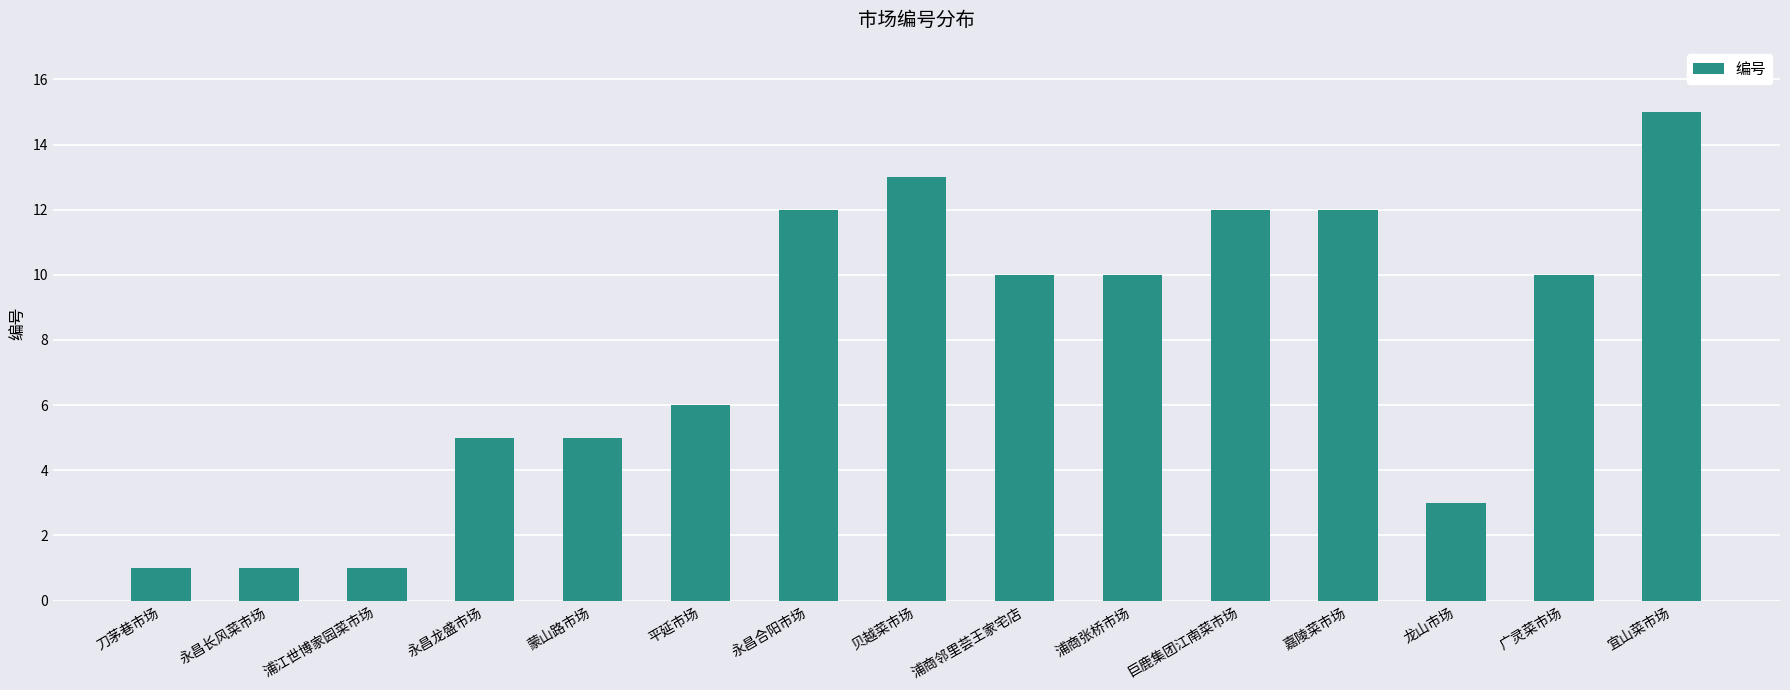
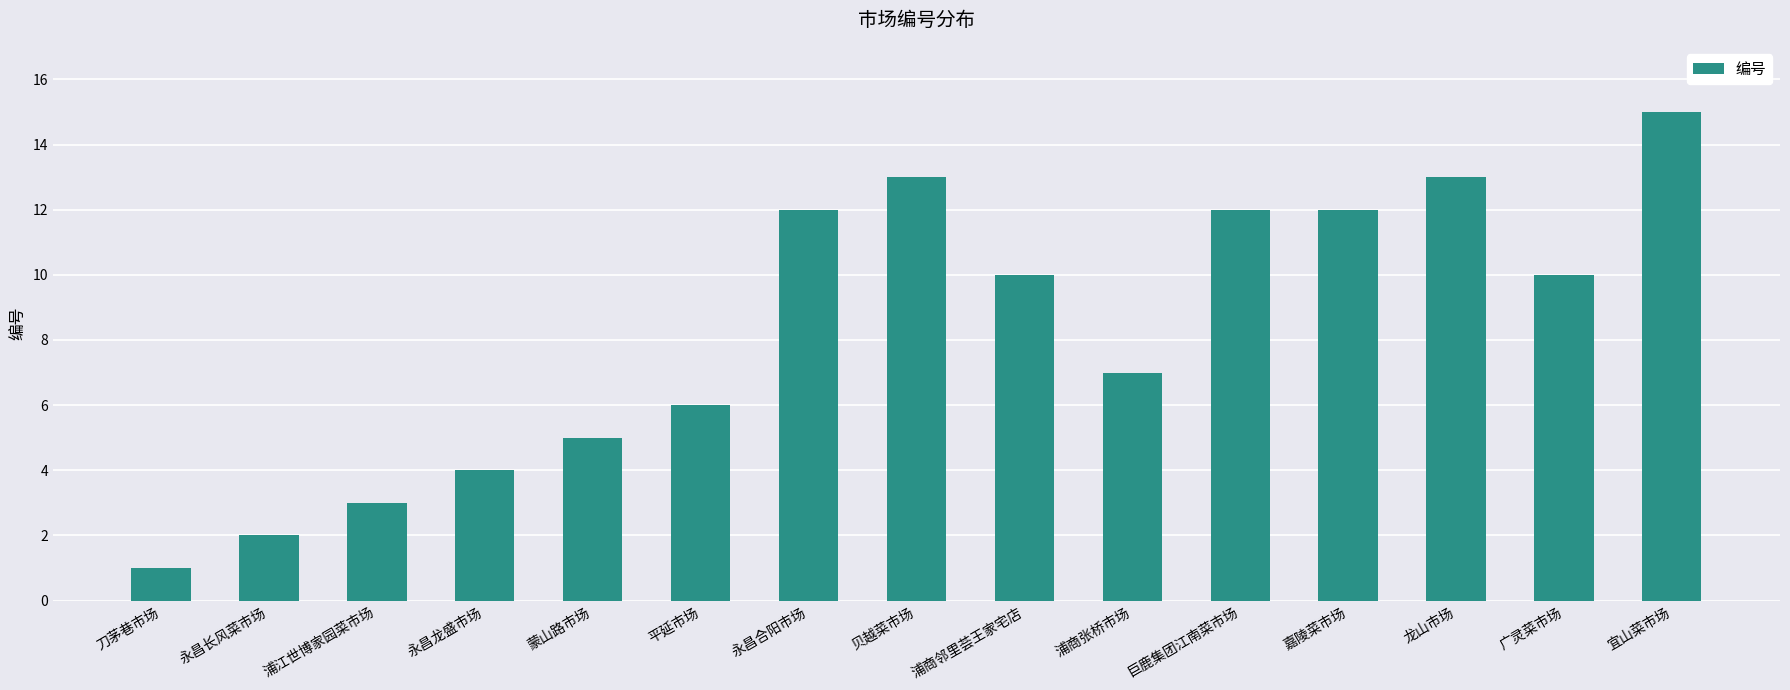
永昌长风菜市场: 1 -> 2
浦江世博家园菜市场: 1 -> 3
永昌龙盛市场: 5 -> 4
浦商张桥市场: 10 -> 7
龙山市场: 3 -> 13
